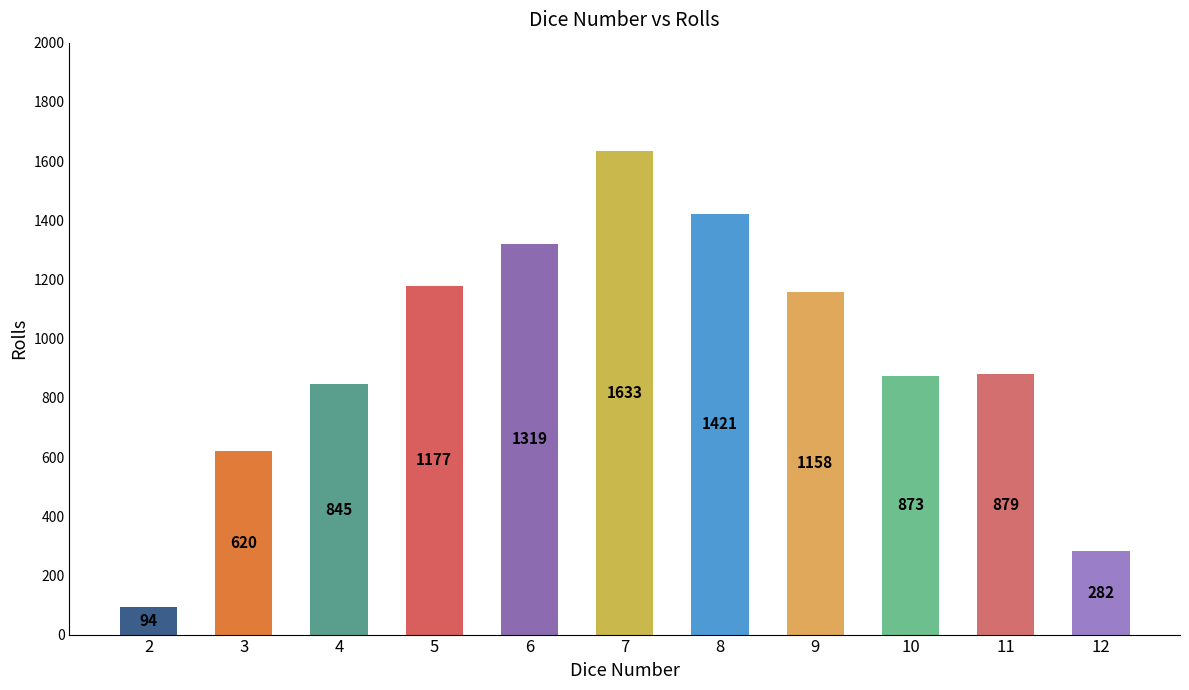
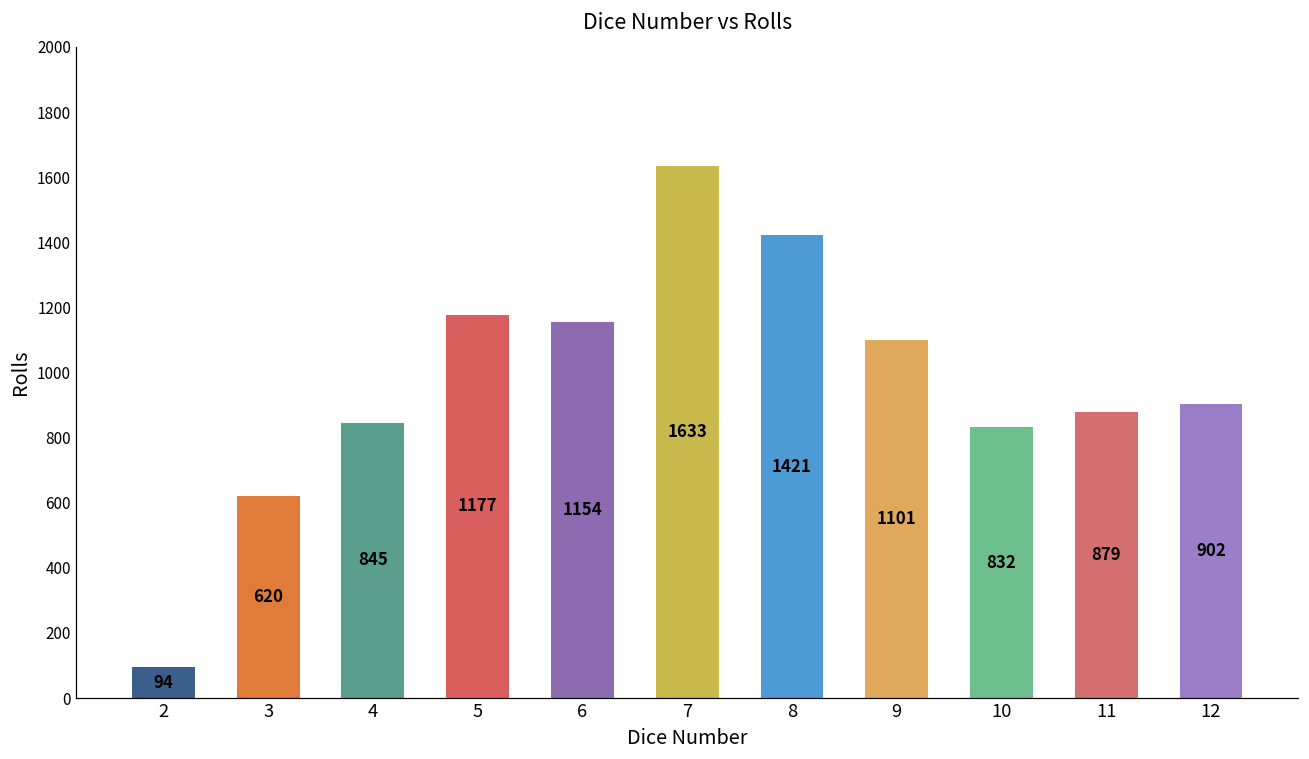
6: 1319 -> 1154
9: 1158 -> 1101
10: 873 -> 832
12: 282 -> 902
